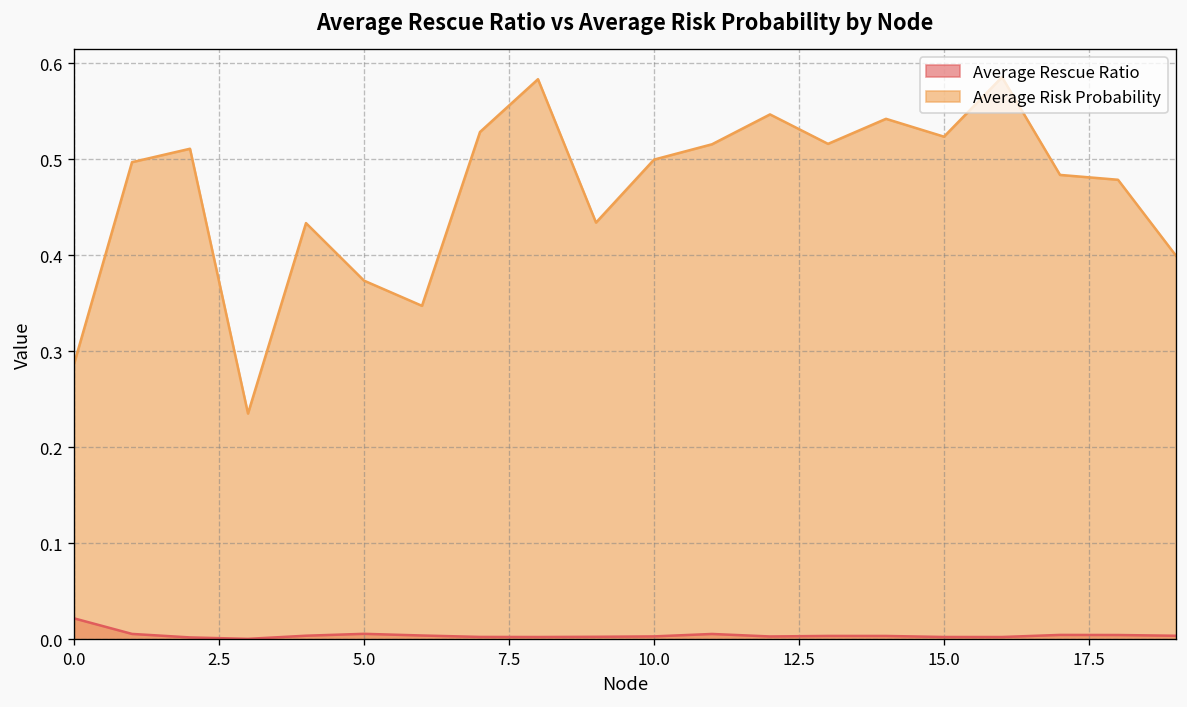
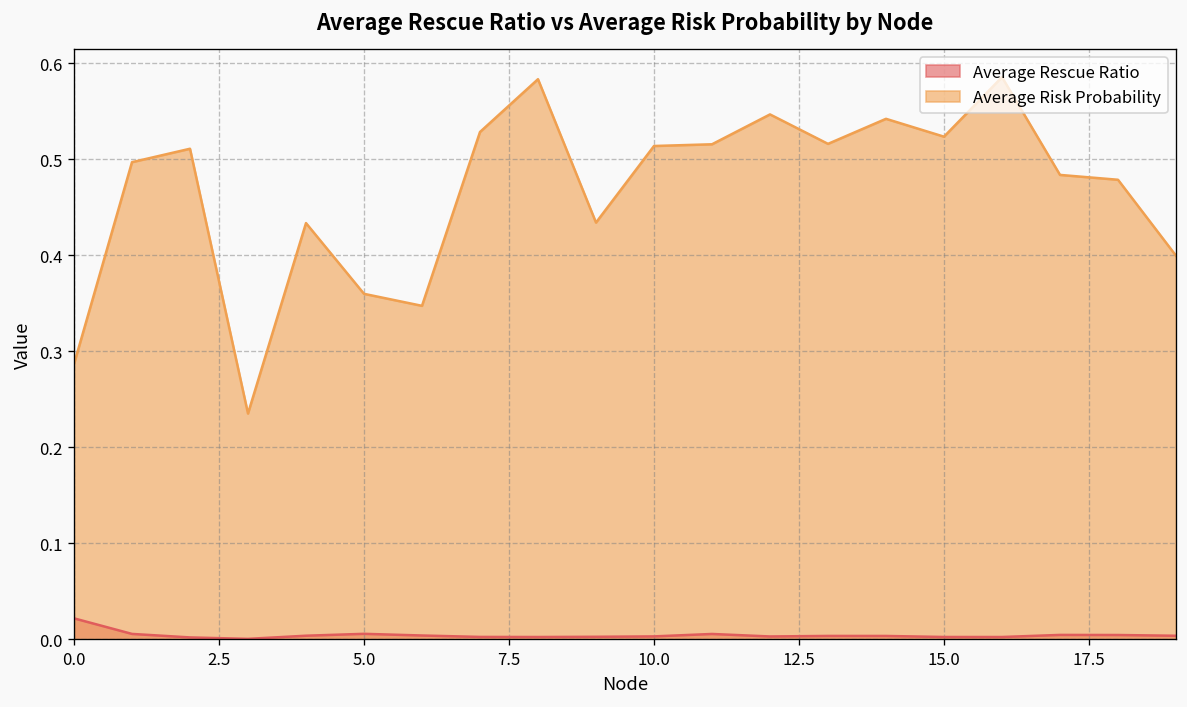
Average Risk Probability, 5.0: 0.37 -> 0.36
Average Risk Probability, 10.0: 0.50 -> 0.51
